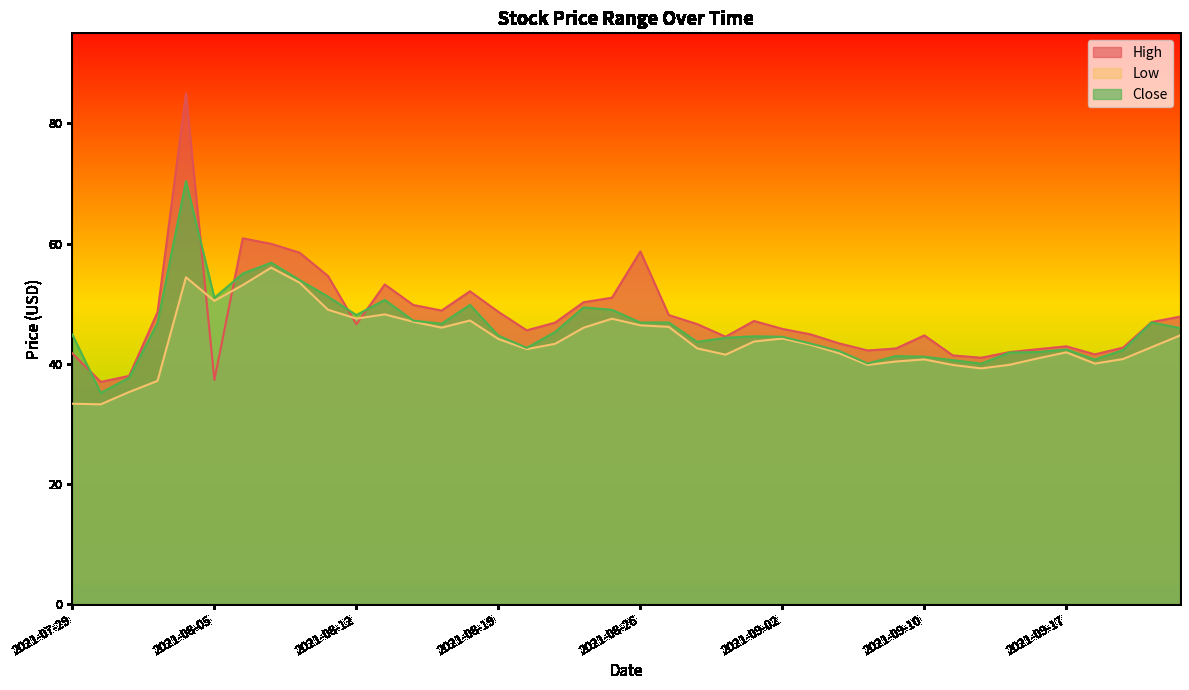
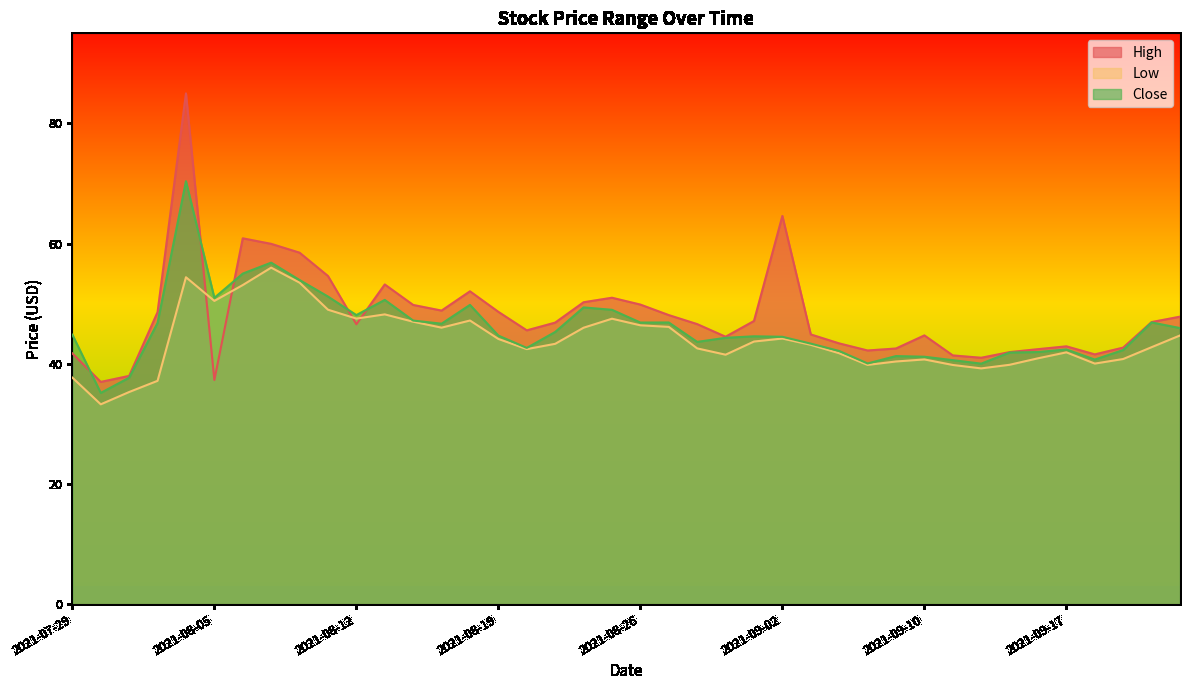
Low, 2021-07-29: 33 -> 38
High, 2021-08-26: 59 -> 50
High, 2021-09-02: 46 -> 65
